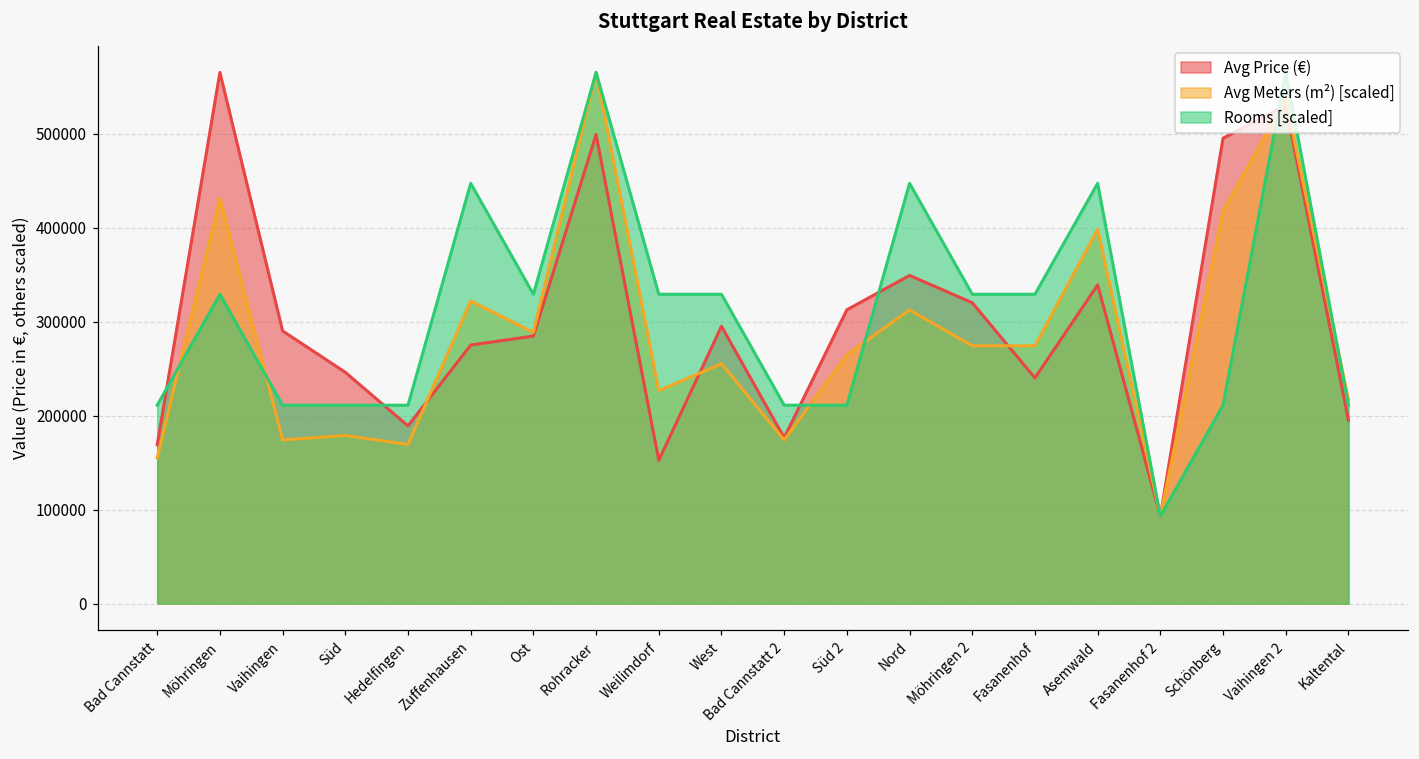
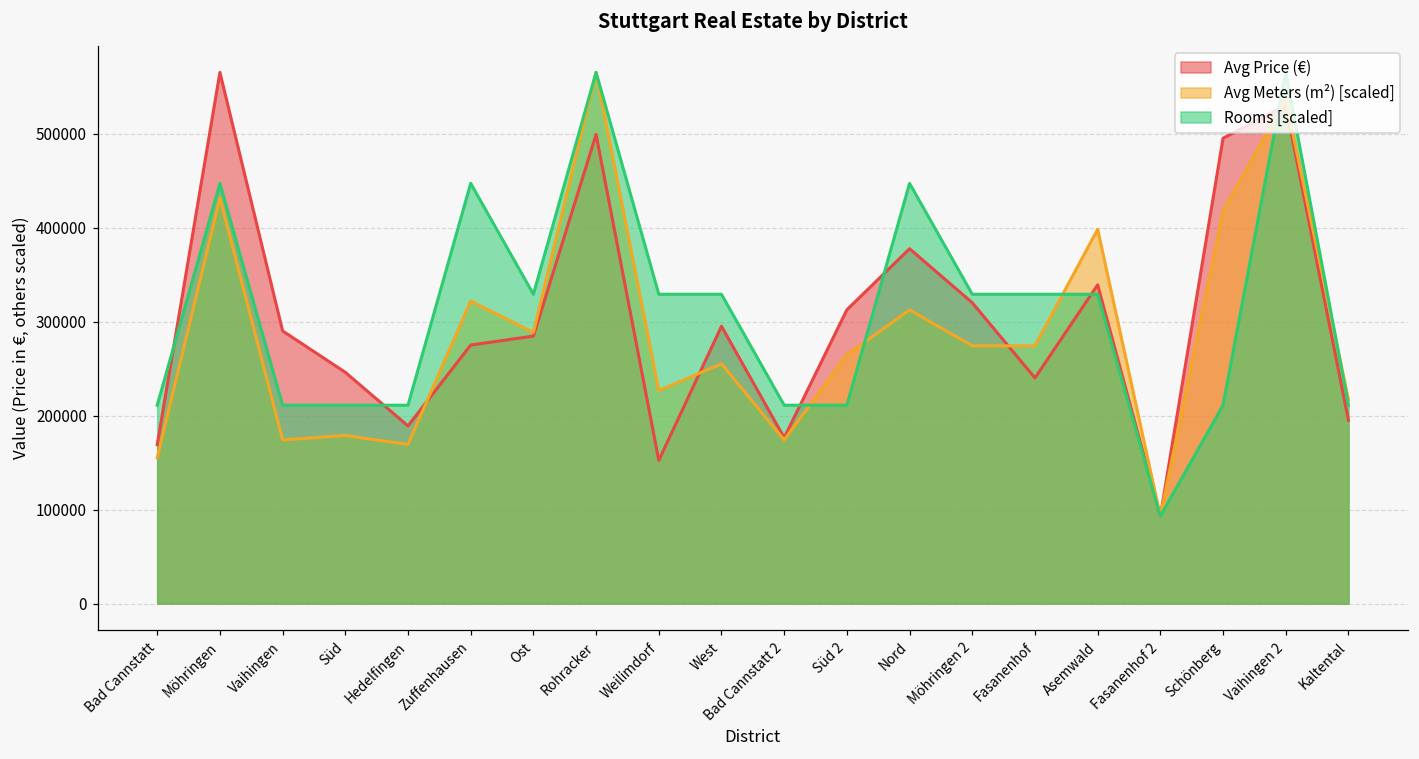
Rooms [scaled], Möhringen: 330000 -> 450000
Avg Price (€), Nord: 350000 -> 380000
Rooms [scaled], Asemwald: 450000 -> 330000
